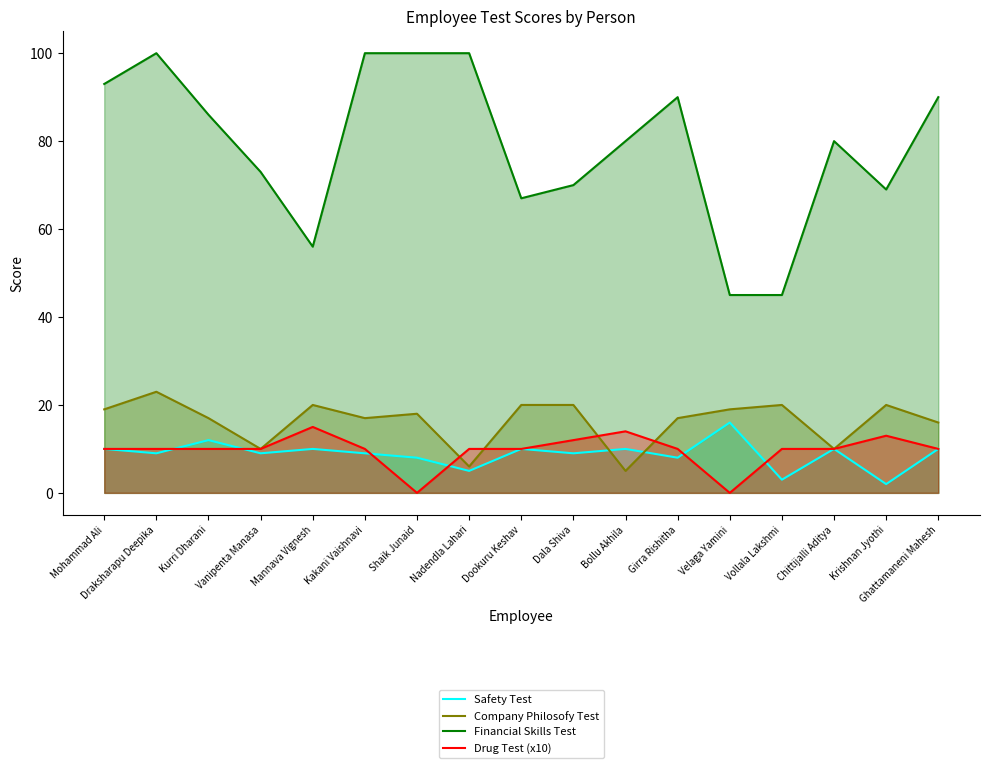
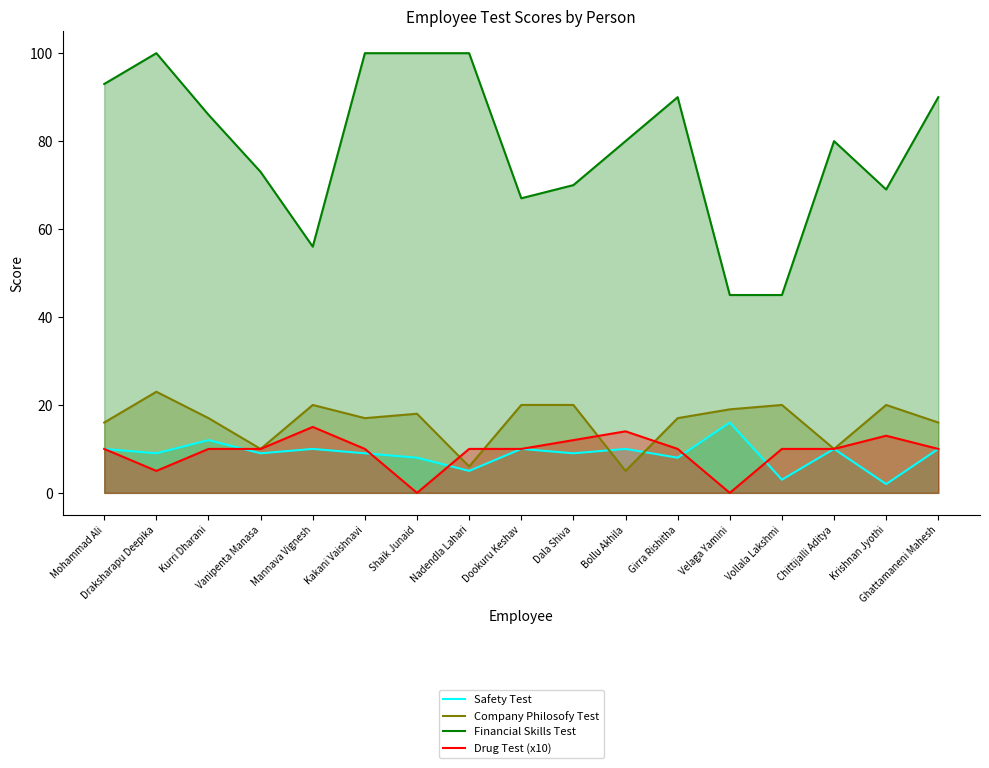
Company Philosofy Test, Mohammad Ali: 19 -> 16
Drug Test (x10), Draksharapu Deepika: 10 -> 5
